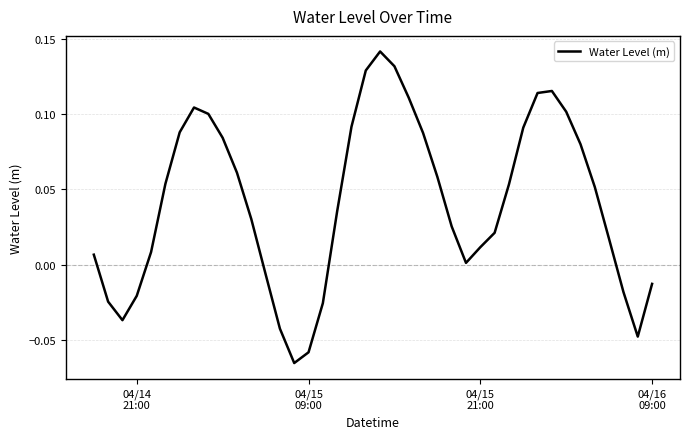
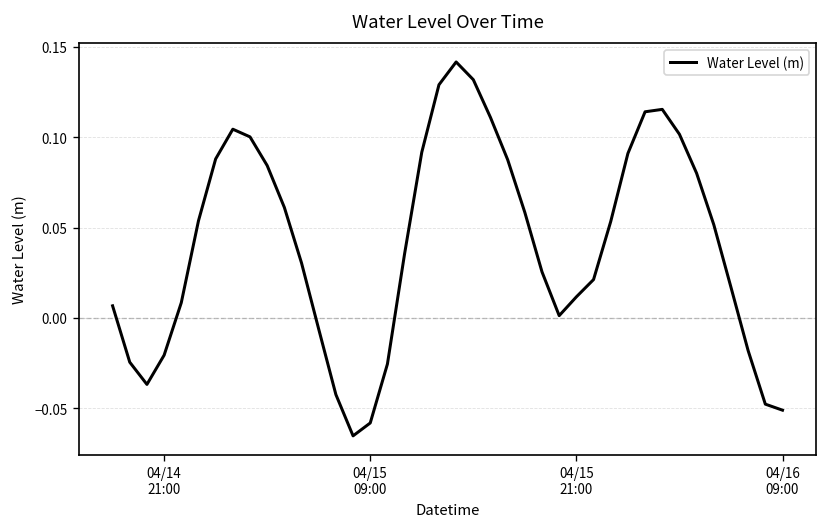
04/16 09:00: -0.013 -> -0.051
